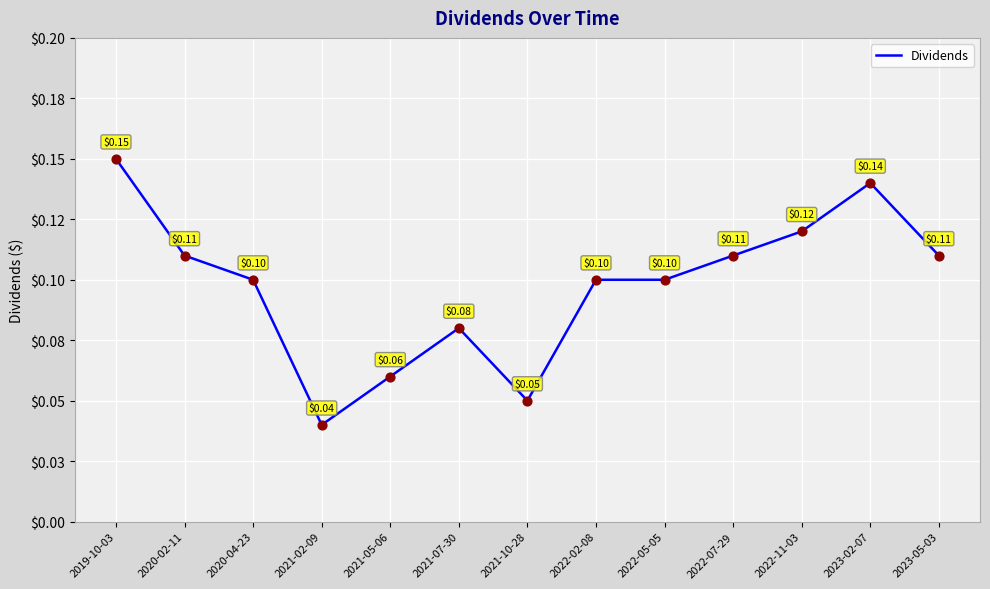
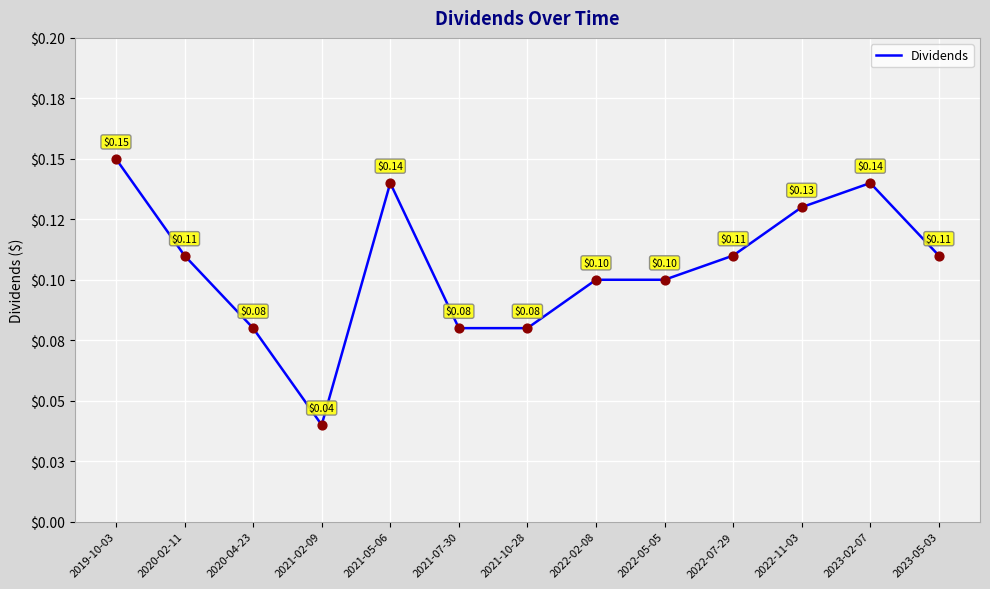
2020-04-23: $0.10 -> $0.08
2021-05-06: $0.06 -> $0.14
2021-10-28: $0.05 -> $0.08
2022-11-03: $0.12 -> $0.13
